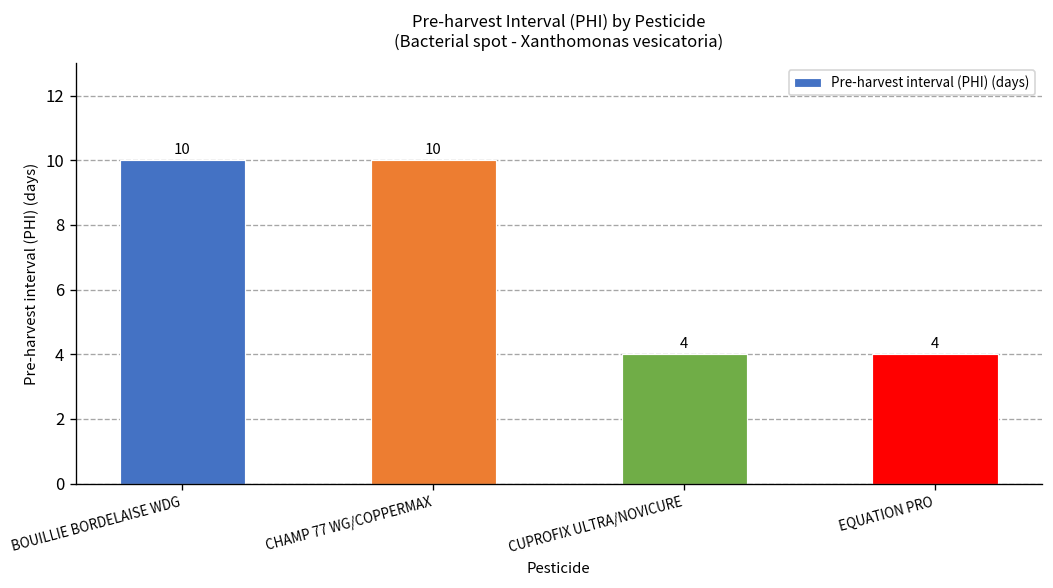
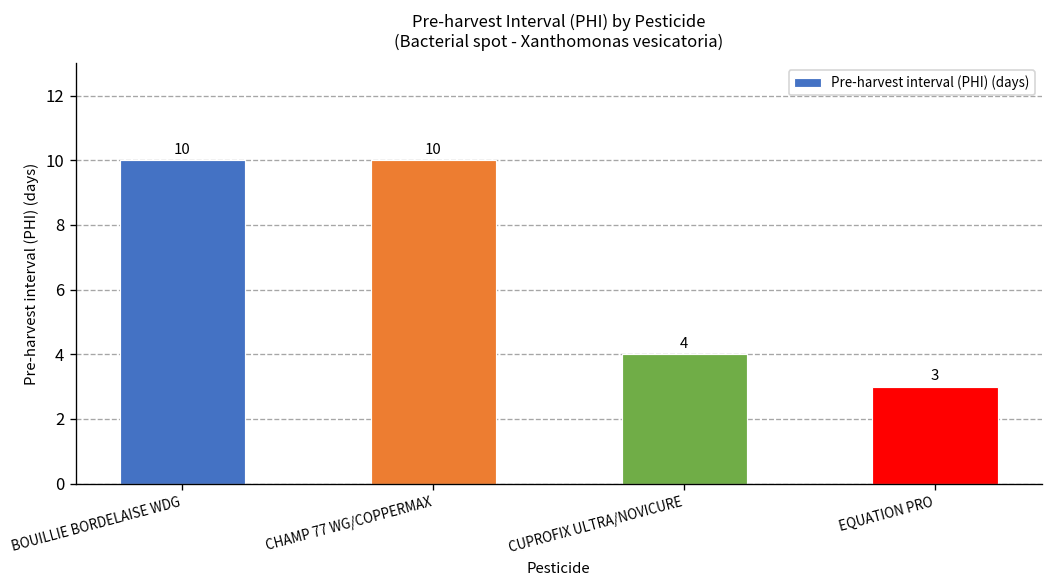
EQUATION PRO: 4 -> 3
